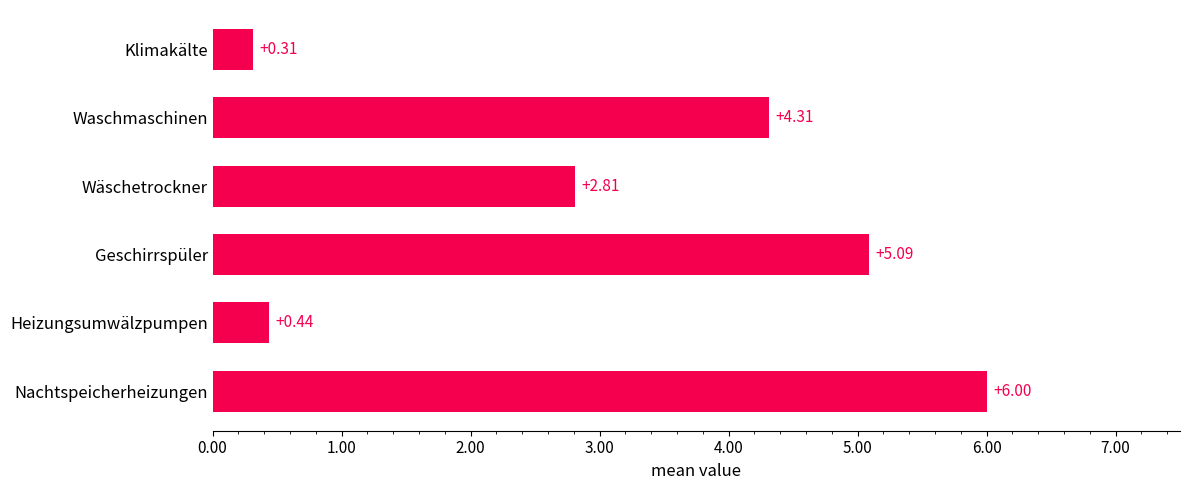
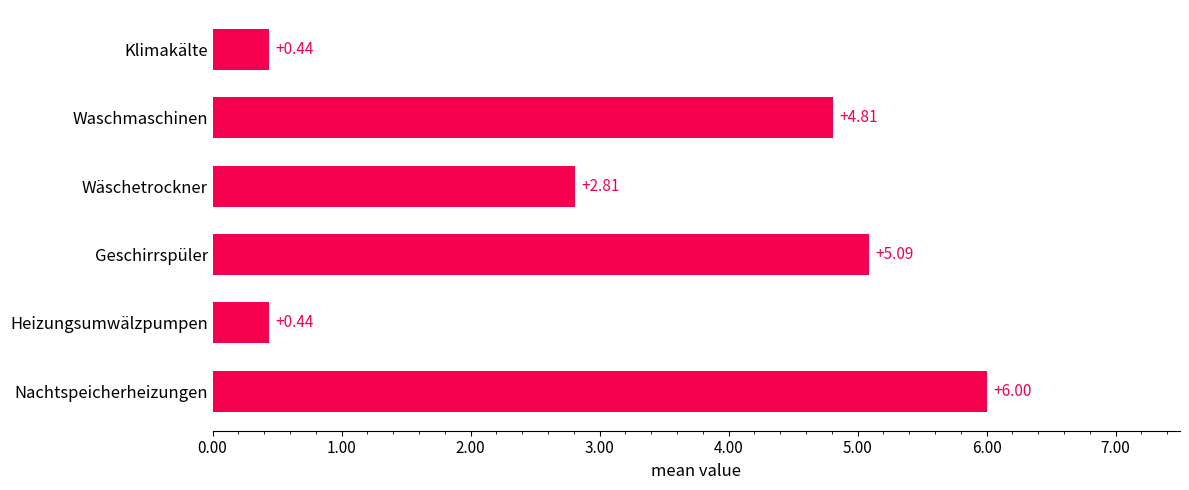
Klimakälte: +0.31 -> +0.44
Waschmaschinen: +4.31 -> +4.81
